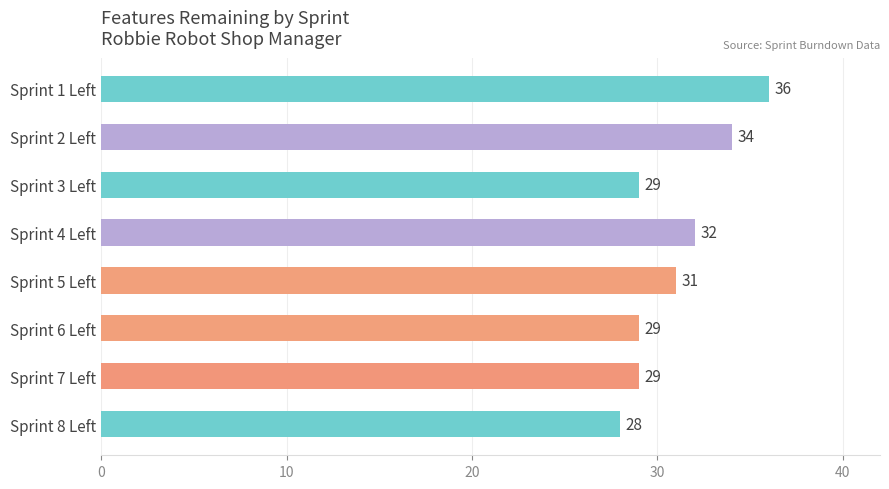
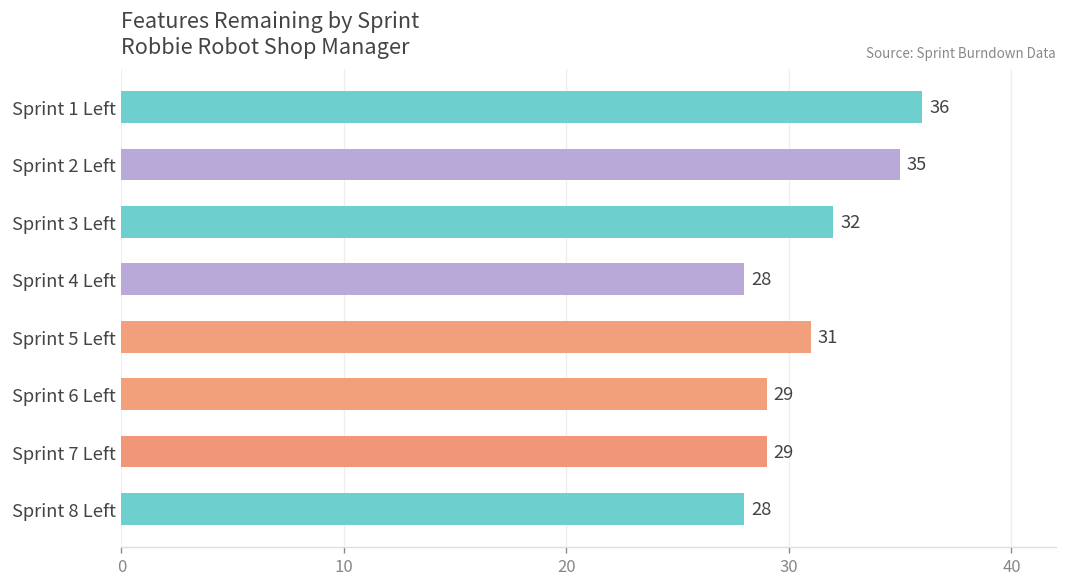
Sprint 2 Left: 34 -> 35
Sprint 3 Left: 29 -> 32
Sprint 4 Left: 32 -> 28
